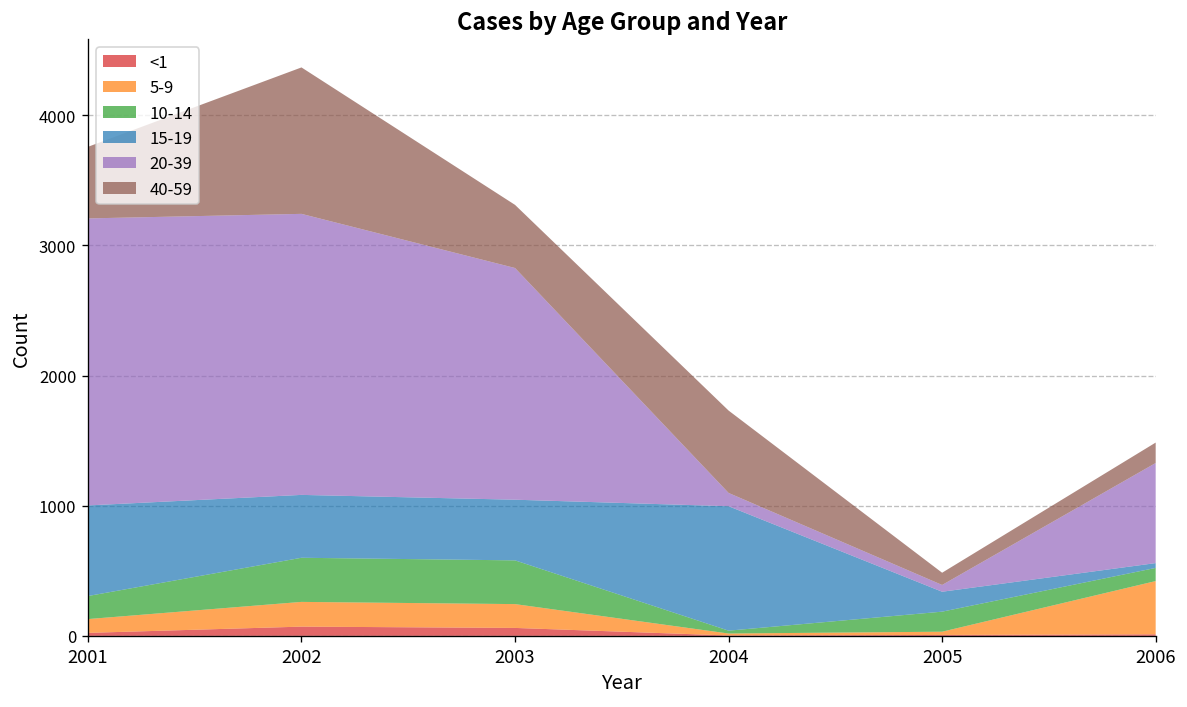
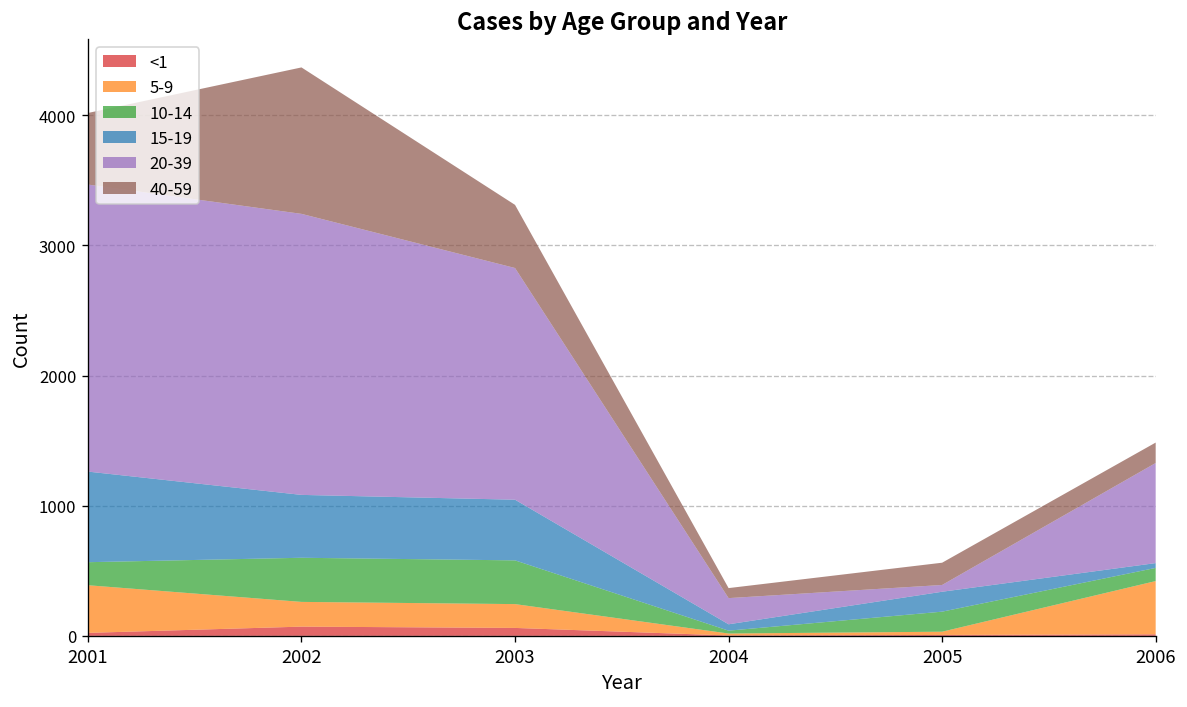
5-9, 2001: 110 -> 370
15-19, 2004: 960 -> 50
20-39, 2004: 100 -> 200
40-59, 2004: 630 -> 80
40-59, 2005: 90 -> 170
